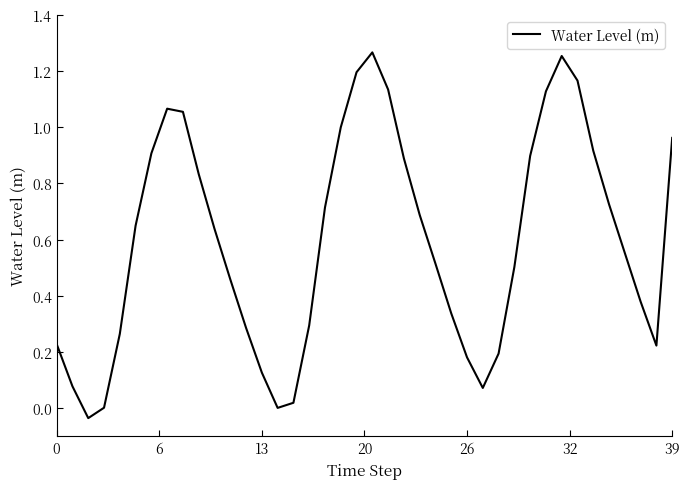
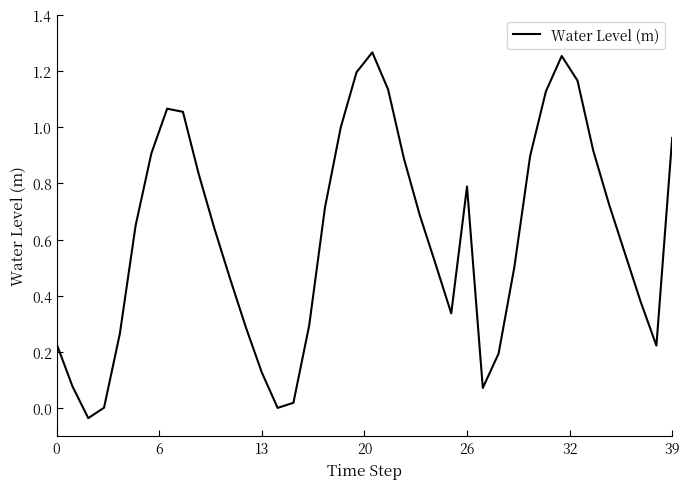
26: 0.18 -> 0.79
